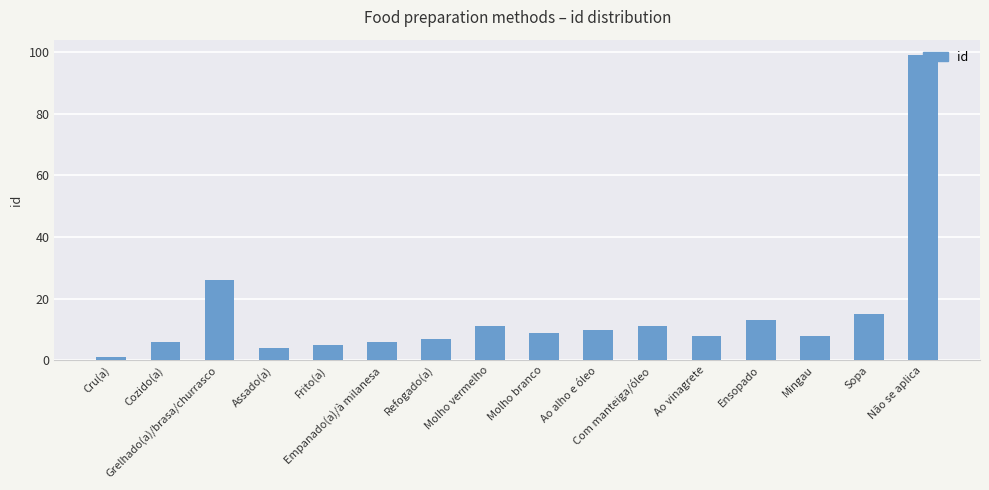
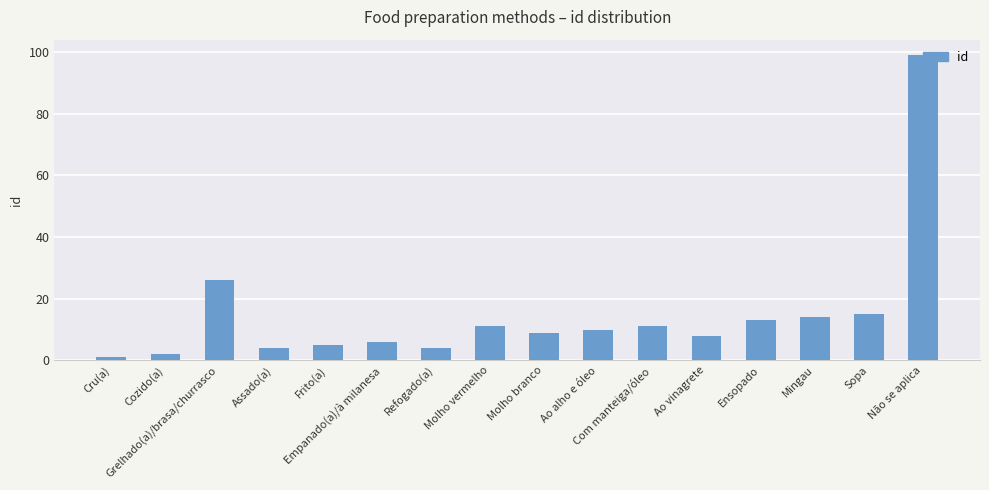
Cozido(a): 6 -> 2
Refogado(a): 7 -> 4
Mingau: 8 -> 14
